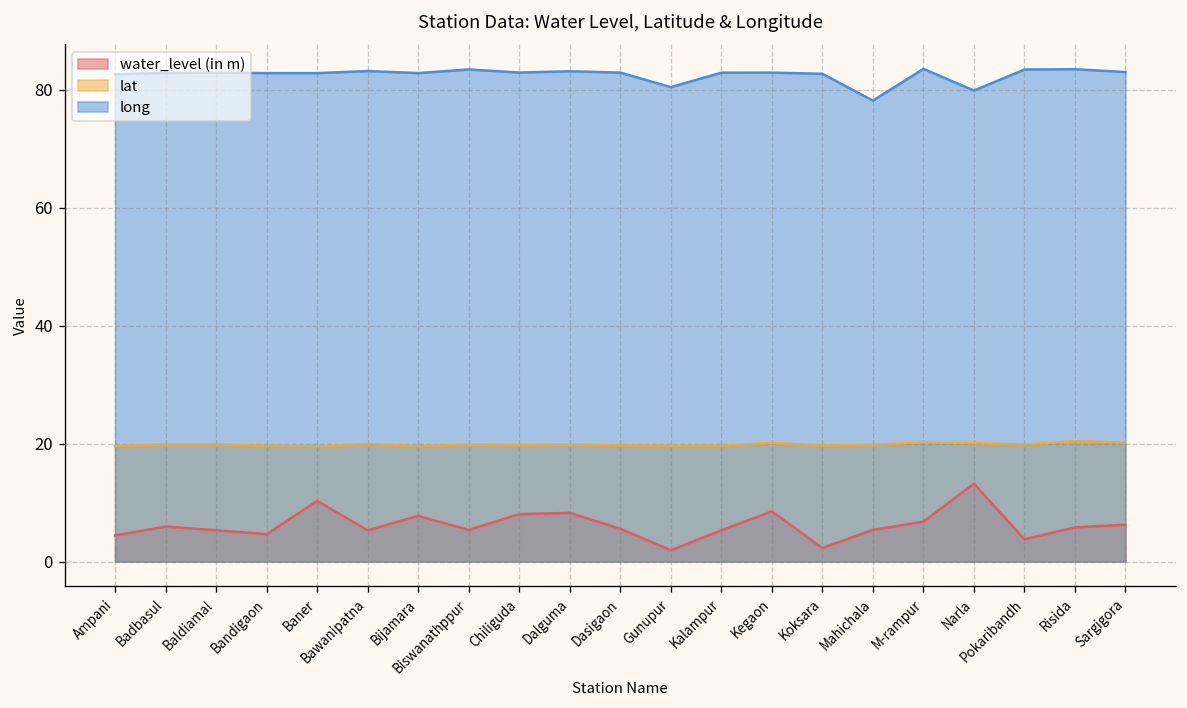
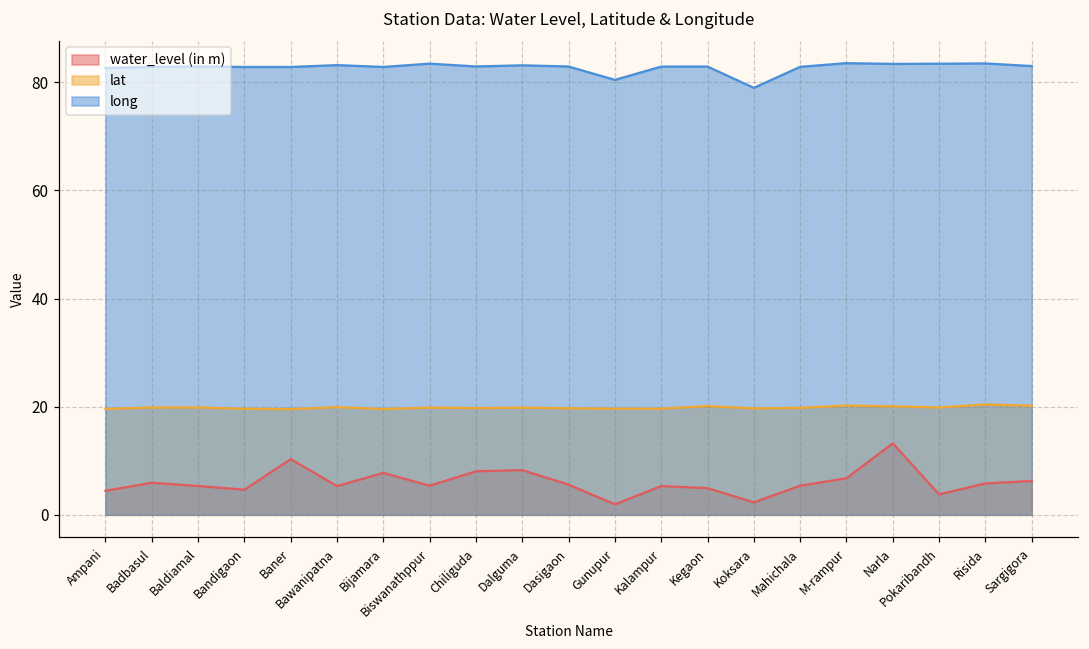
water_level (in m), Kegaon: 9 -> 5
long, Koksara: 83 -> 79
long, Mahichala: 78 -> 83
long, Narla: 80 -> 83
